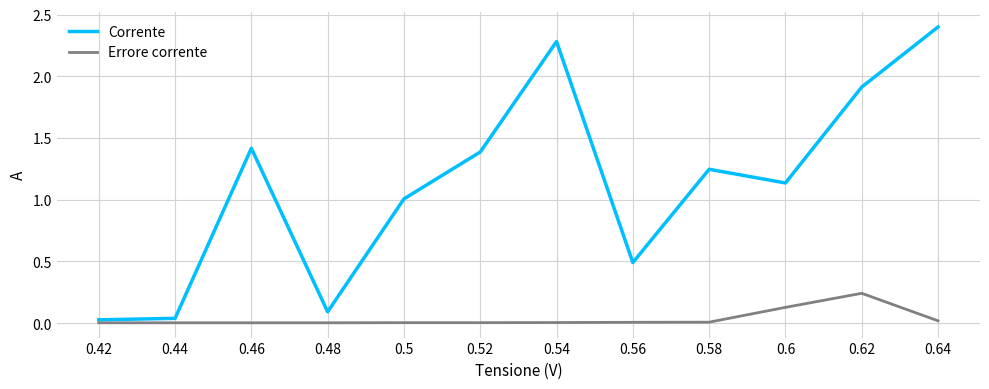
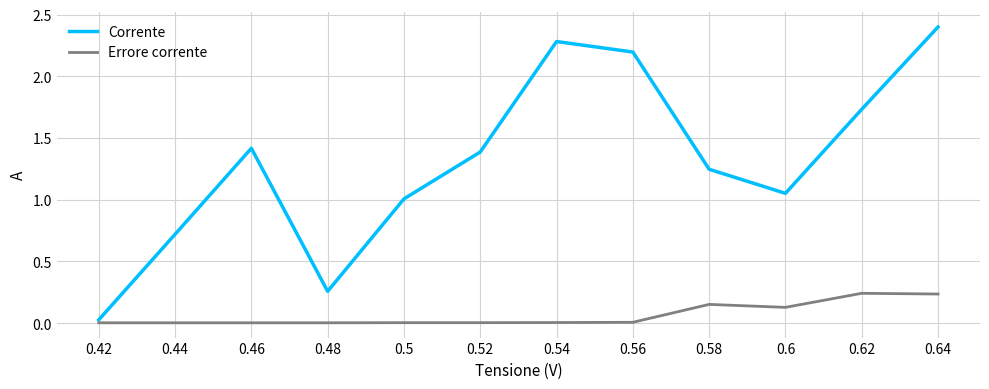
Corrente, 0.44: 0.04 -> 0.72
Corrente, 0.48: 0.09 -> 0.26
Corrente, 0.56: 0.49 -> 2.20
Errore corrente, 0.58: 0.01 -> 0.15
Corrente, 0.6: 1.14 -> 1.05
Corrente, 0.62: 1.91 -> 1.73
Errore corrente, 0.64: 0.02 -> 0.24
